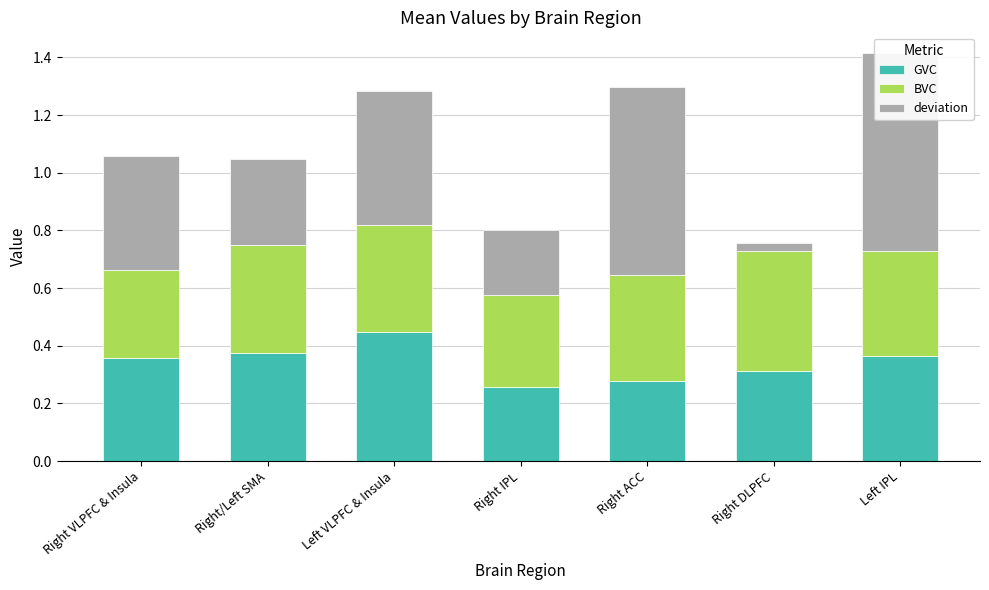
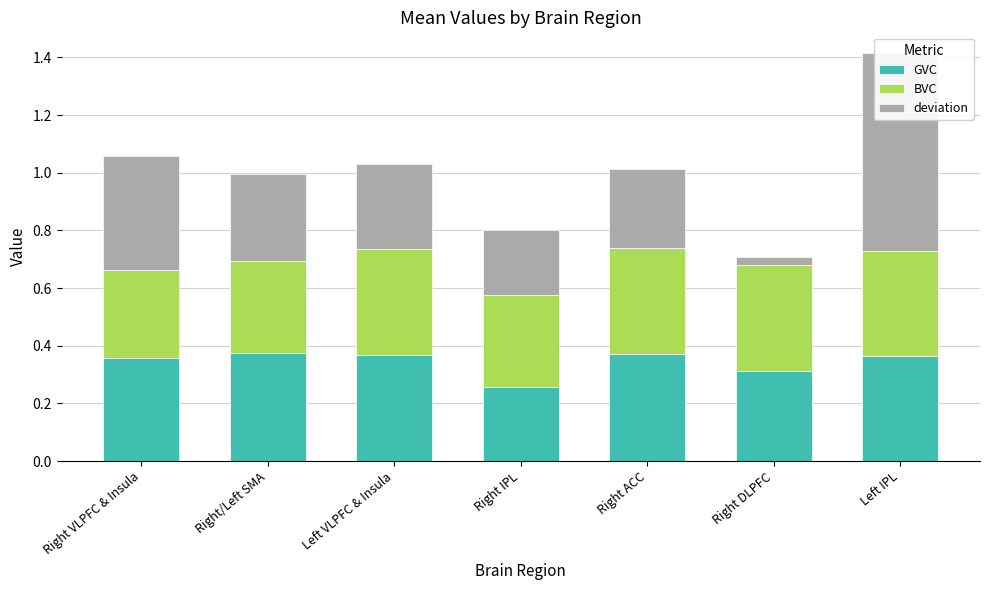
BVC, Right/Left SMA: 0.38 -> 0.32
GVC, Left VLPFC & Insula: 0.45 -> 0.37
deviation, Left VLPFC & Insula: 0.47 -> 0.29
GVC, Right ACC: 0.28 -> 0.37
deviation, Right ACC: 0.65 -> 0.27
BVC, Right DLPFC: 0.42 -> 0.37
